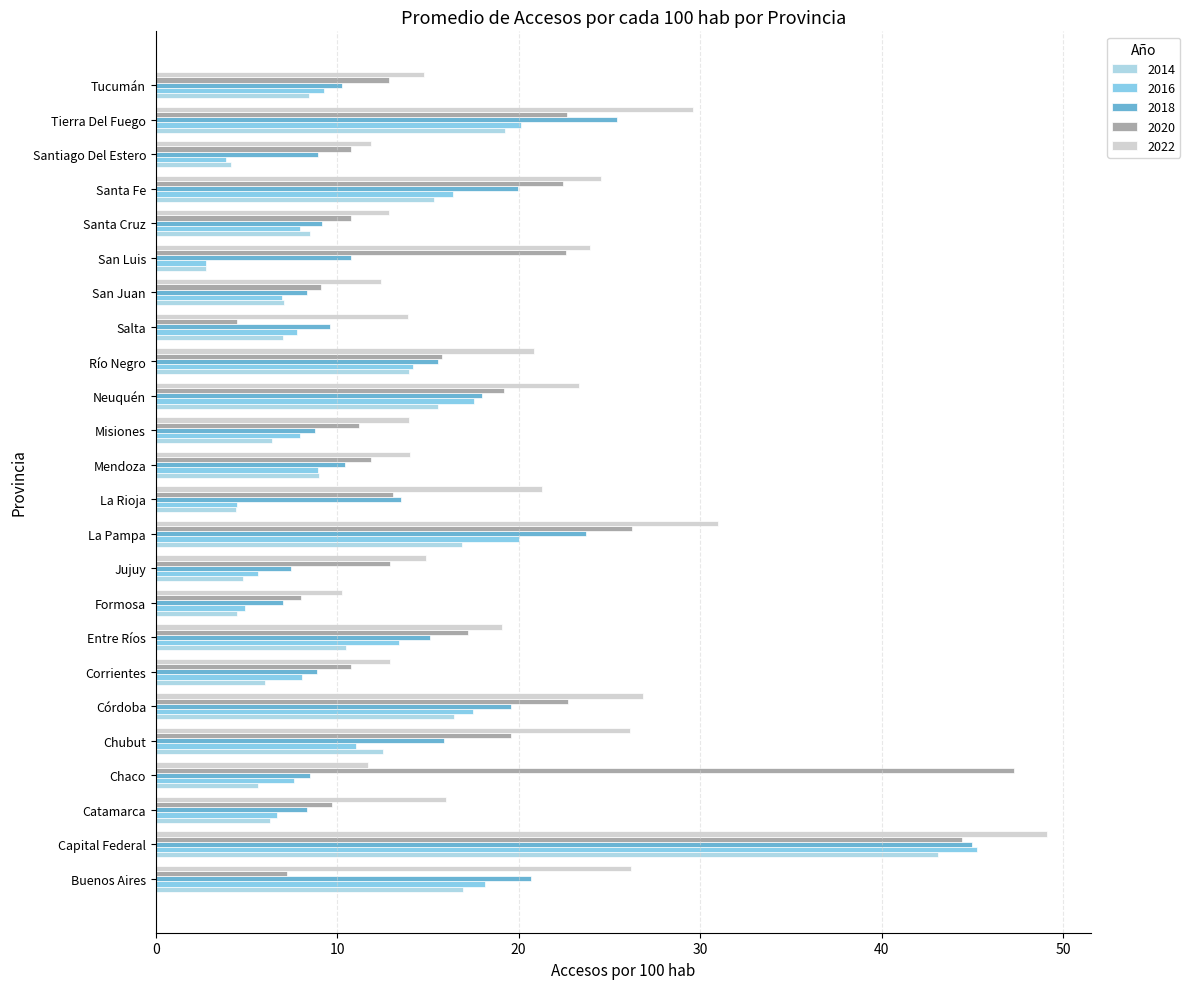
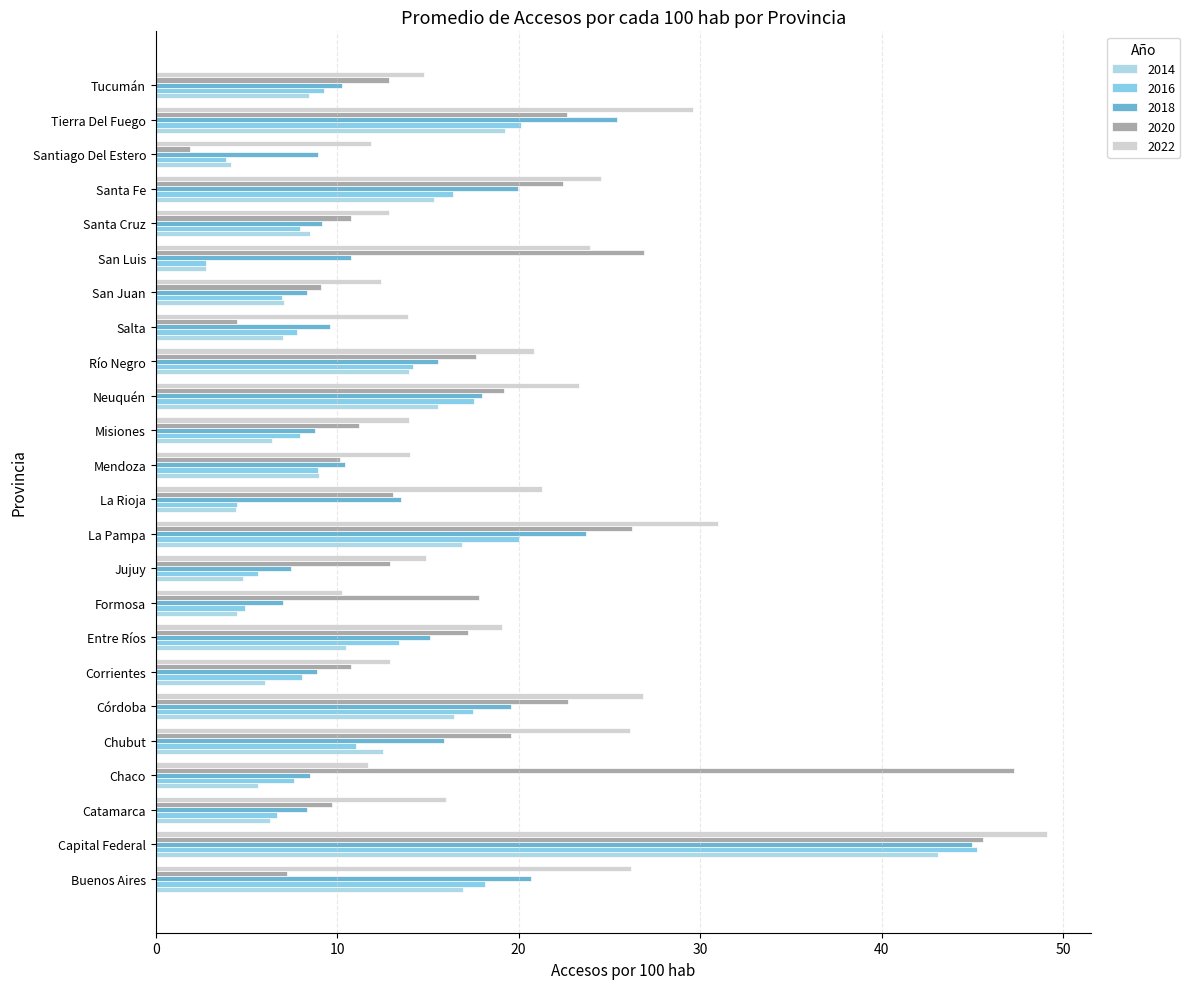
2020, Santiago Del Estero: 10.7 -> 1.9
2020, San Luis: 22.6 -> 26.9
2020, Río Negro: 15.8 -> 17.7
2020, Mendoza: 11.9 -> 10.1
2020, Formosa: 8.0 -> 17.8
2020, Capital Federal: 44.4 -> 45.6
